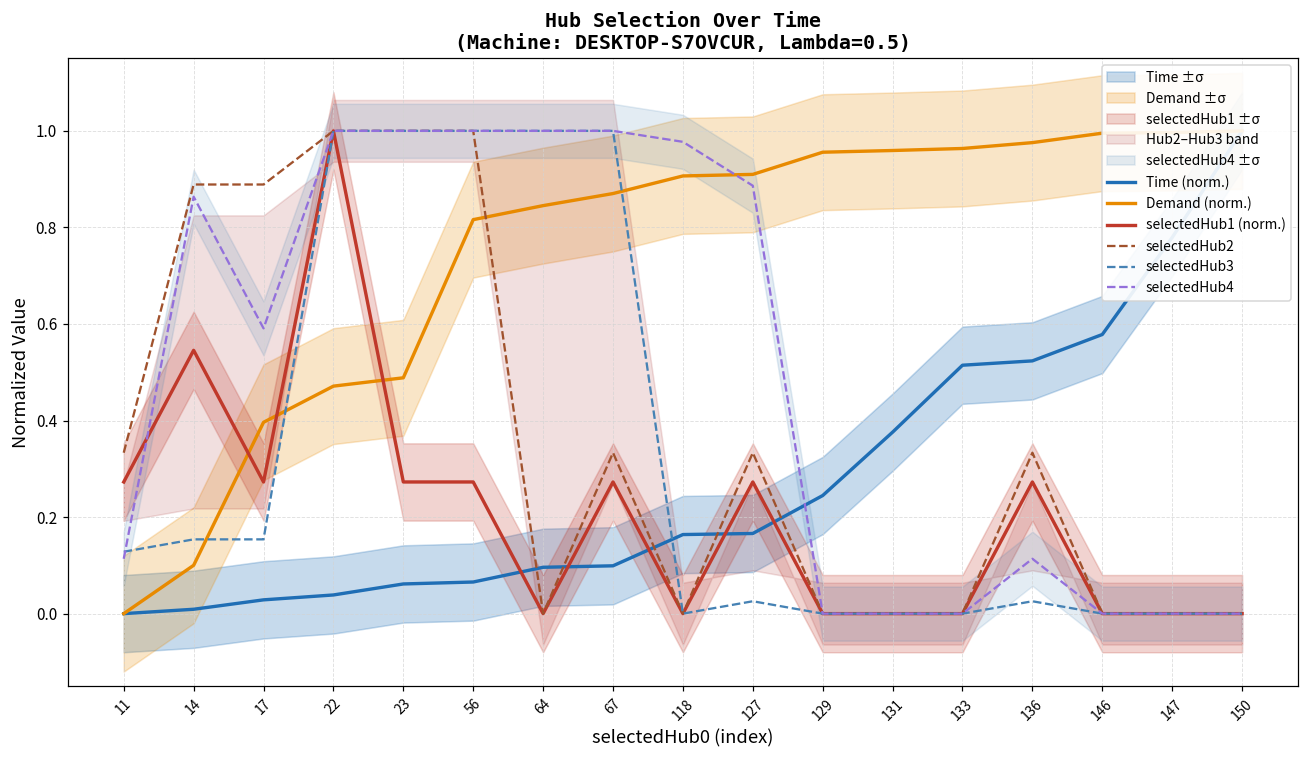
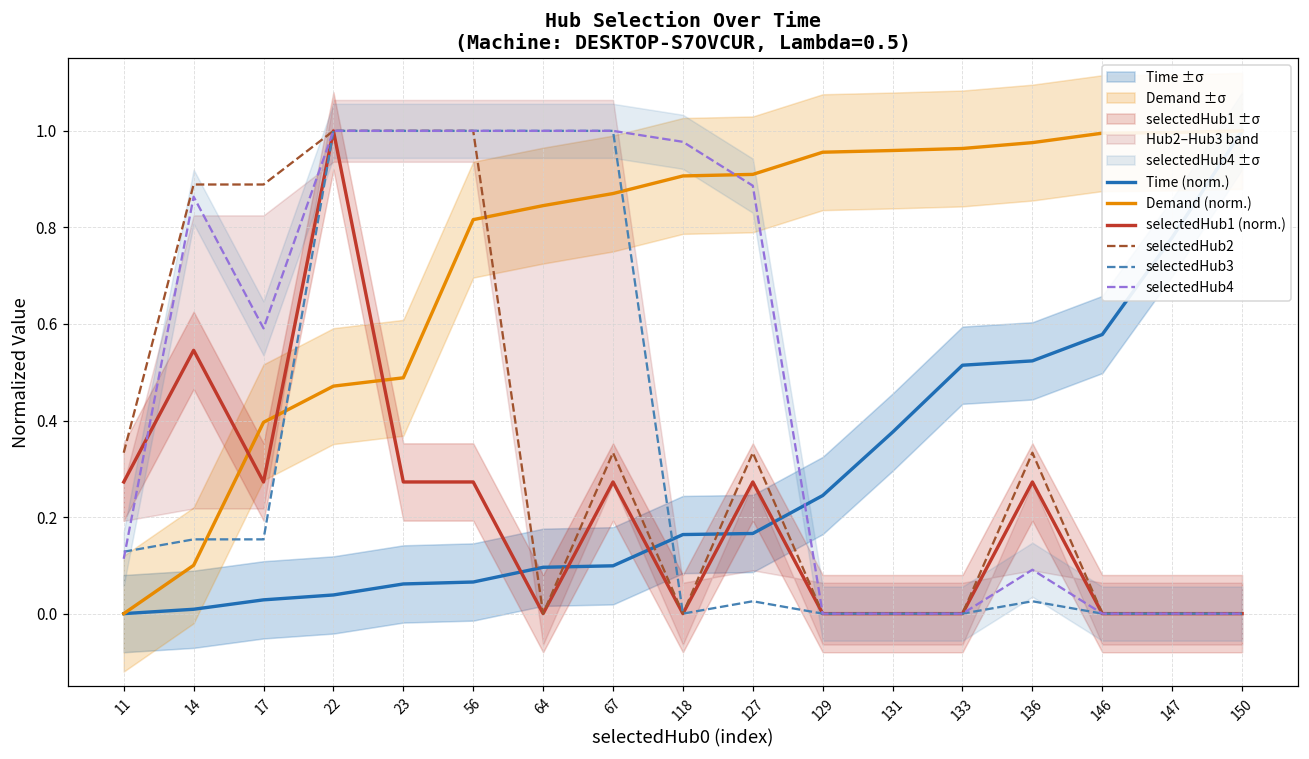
selectedHub4, 136: 0.11 -> 0.09
